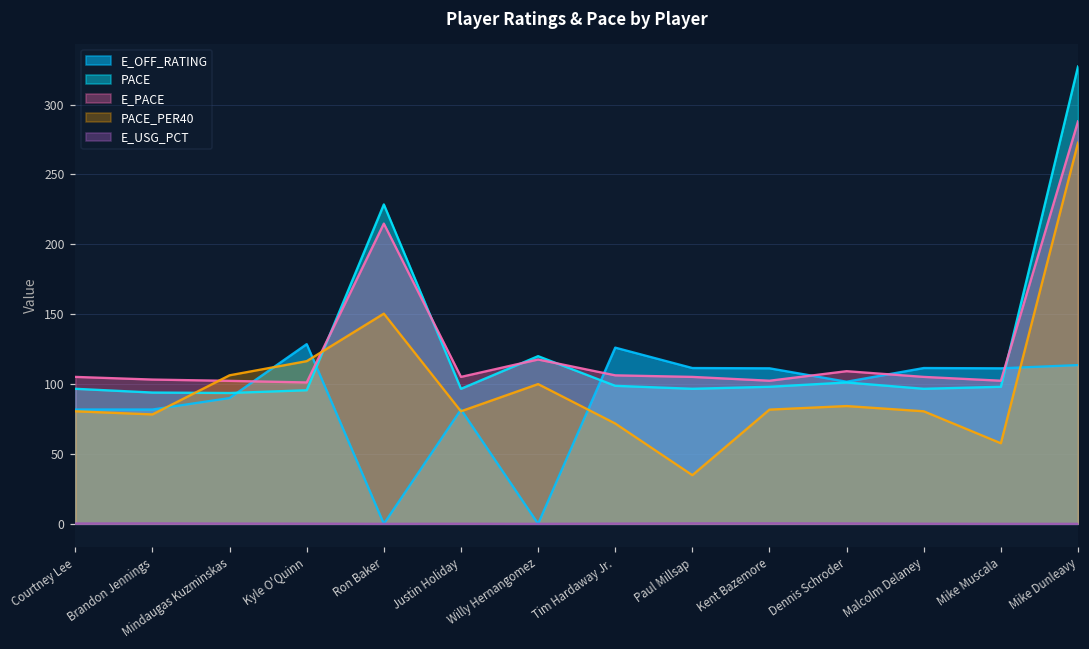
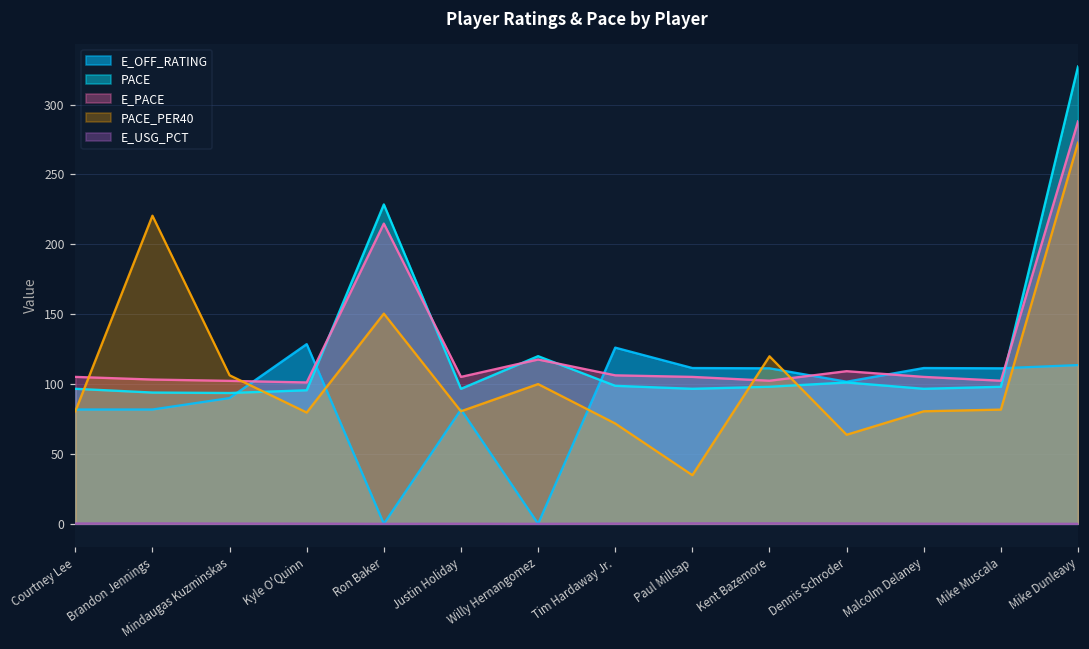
PACE_PER40, Brandon Jennings: 78 -> 221
PACE_PER40, Kyle O'Quinn: 116 -> 80
PACE_PER40, Kent Bazemore: 82 -> 120
PACE_PER40, Dennis Schroder: 84 -> 64
PACE_PER40, Mike Muscala: 58 -> 82
